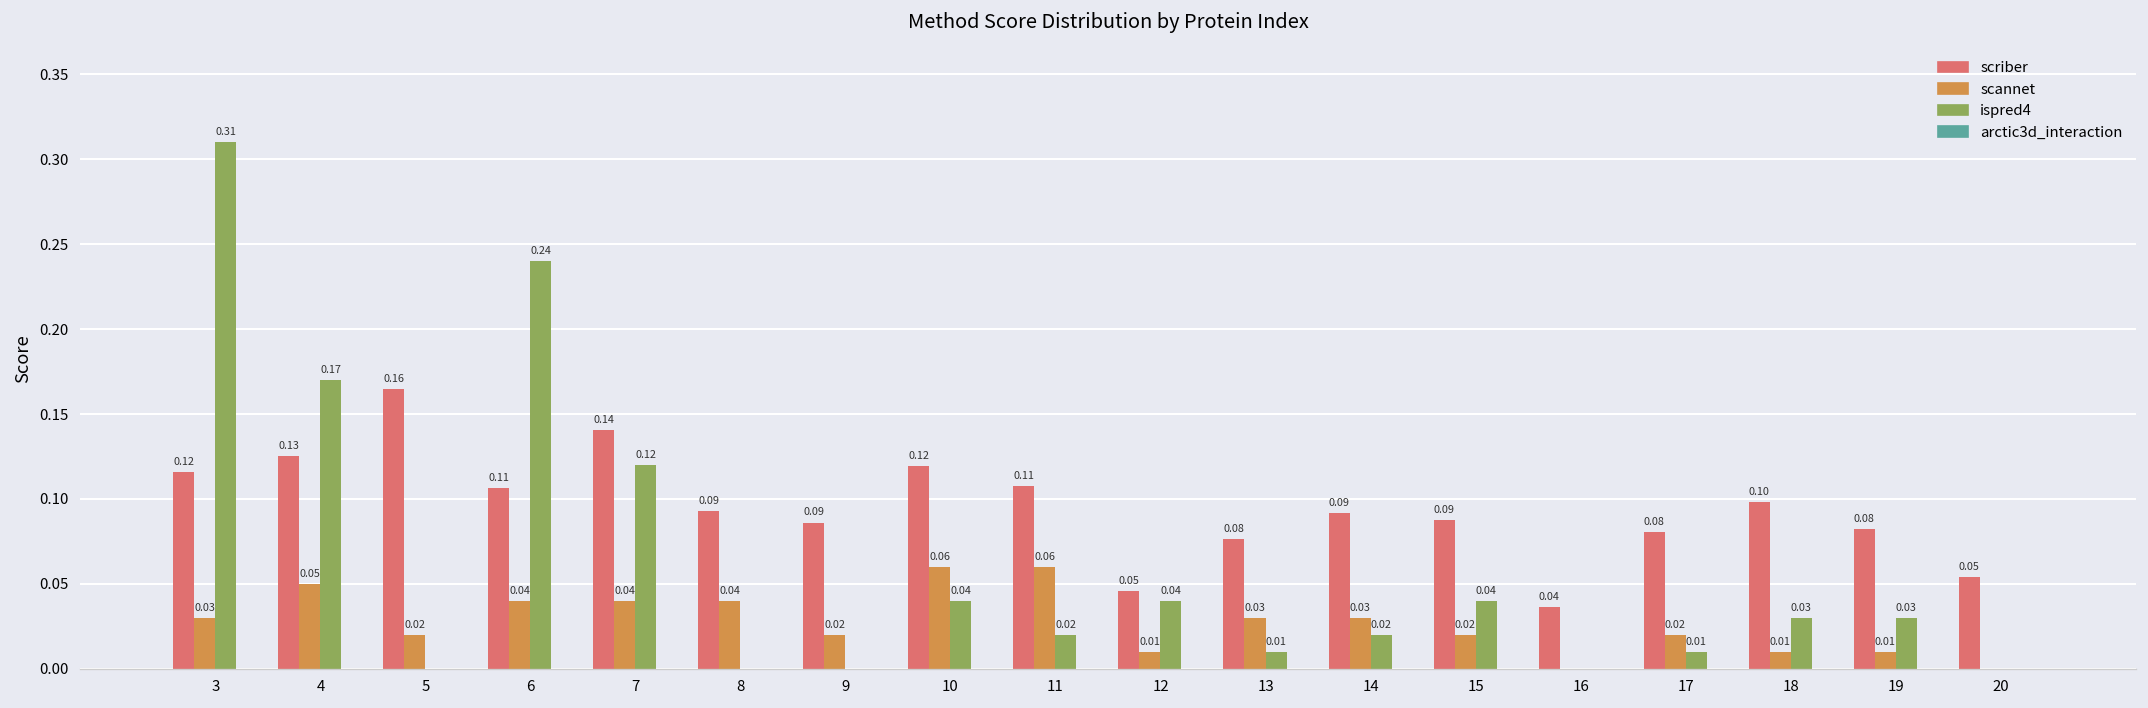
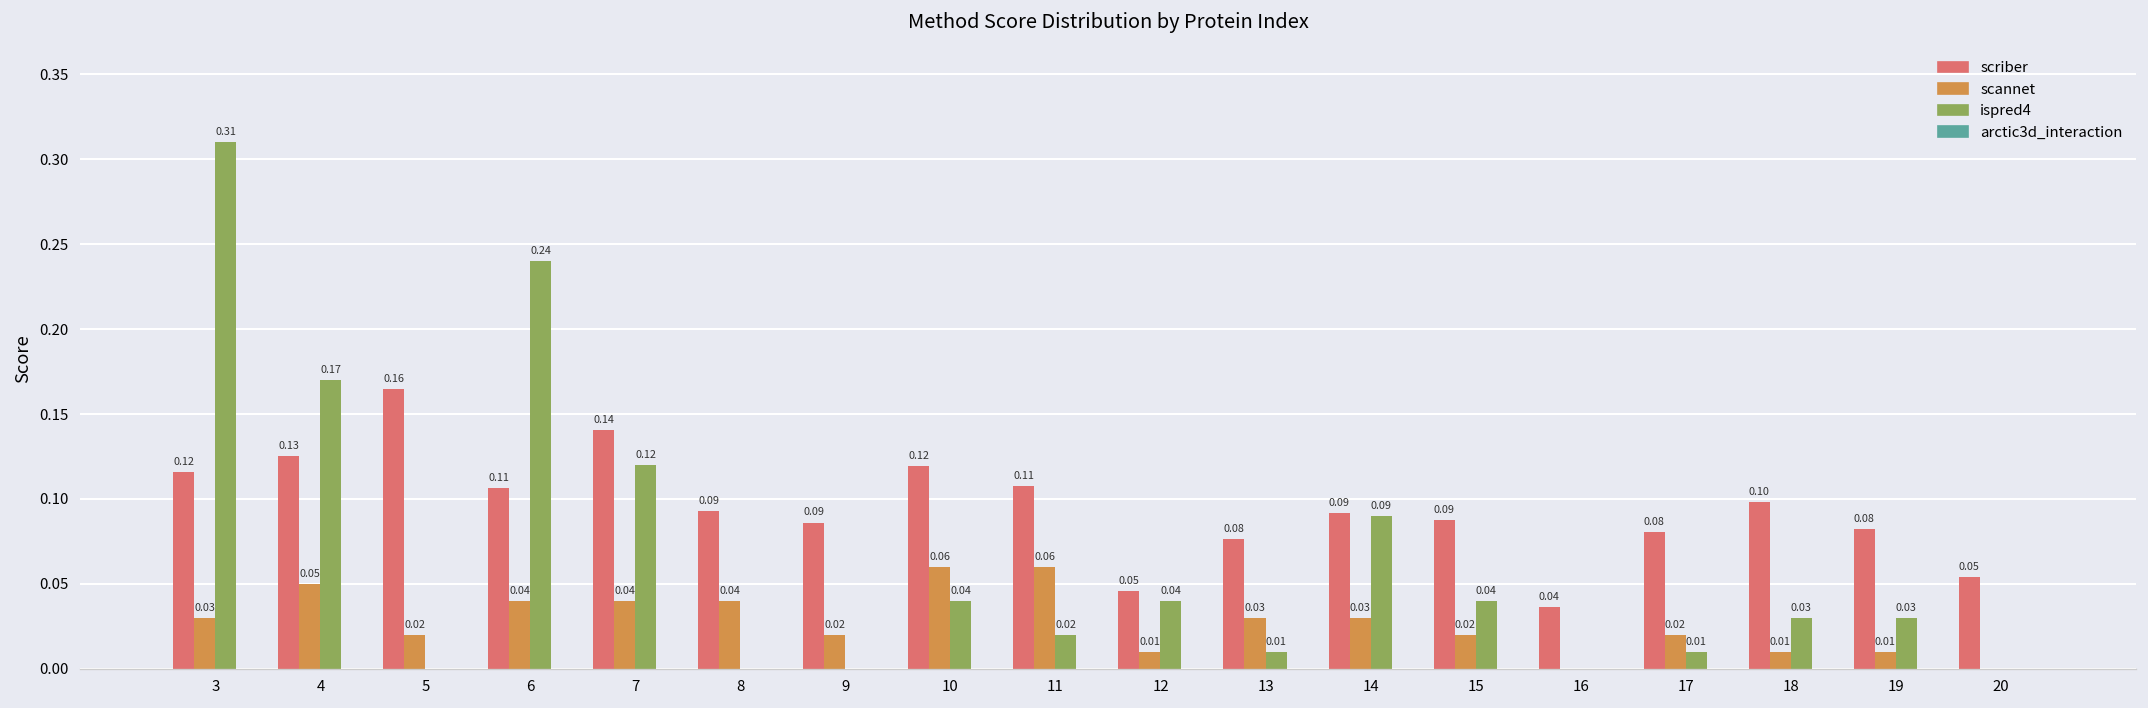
ispred4, 14: 0.02 -> 0.09
